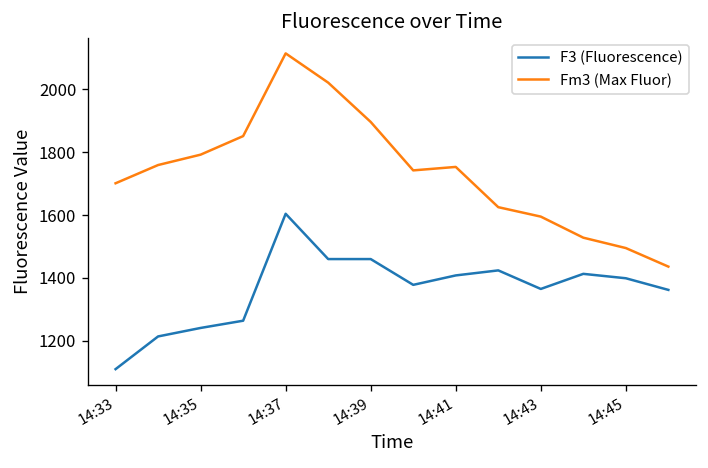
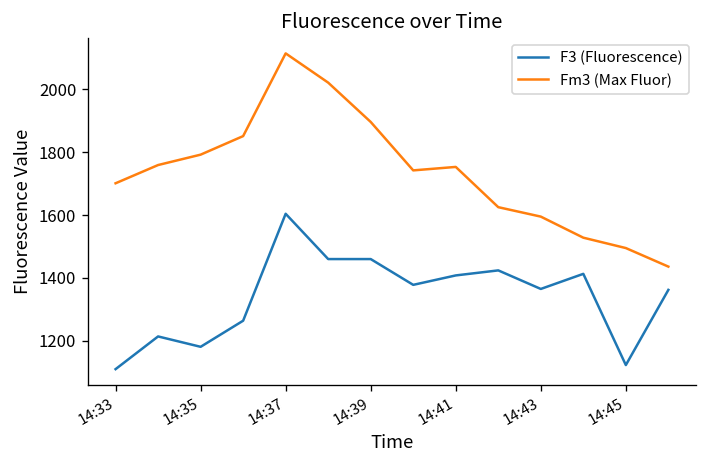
F3 (Fluorescence), 14:35: 1240 -> 1180
F3 (Fluorescence), 14:45: 1400 -> 1120
